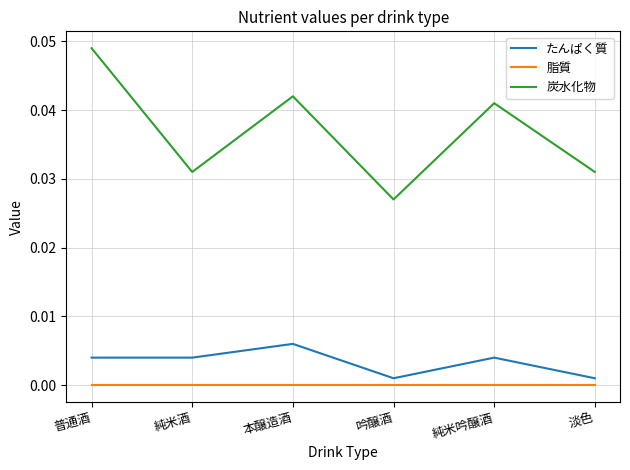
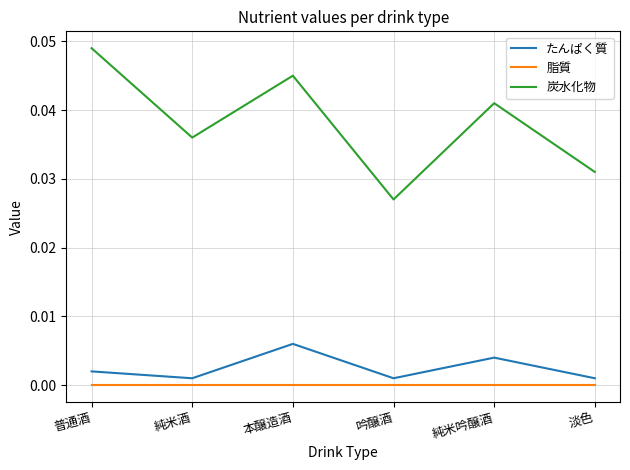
たんぱく質, 普通酒: 0.004 -> 0.002
たんぱく質, 純米酒: 0.004 -> 0.001
炭水化物, 純米酒: 0.031 -> 0.036
炭水化物, 本醸造酒: 0.042 -> 0.045
